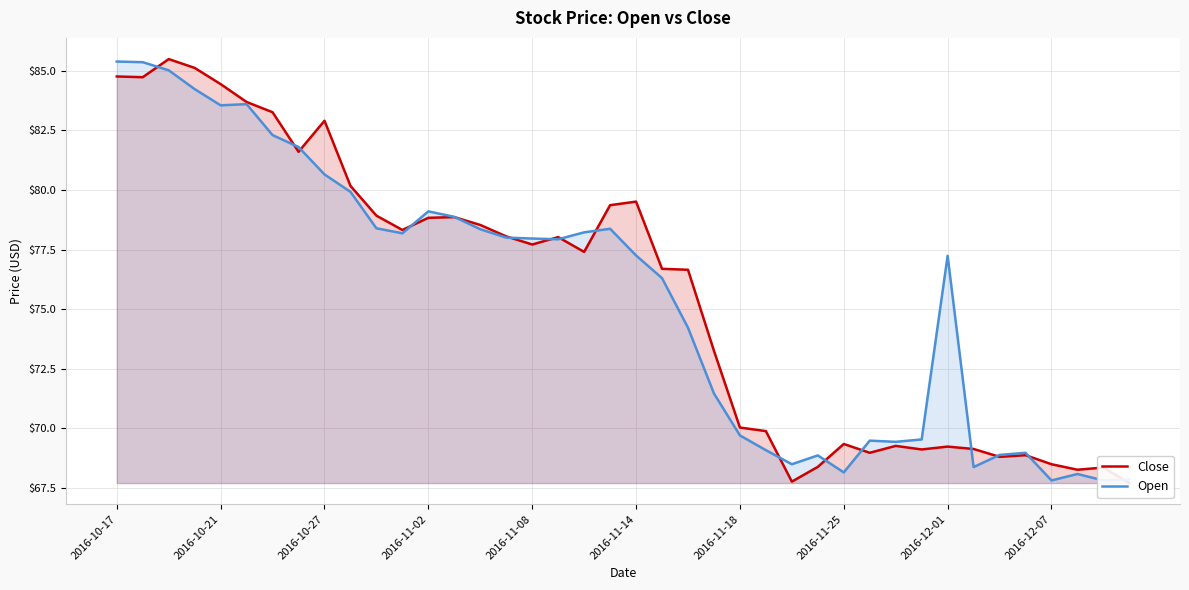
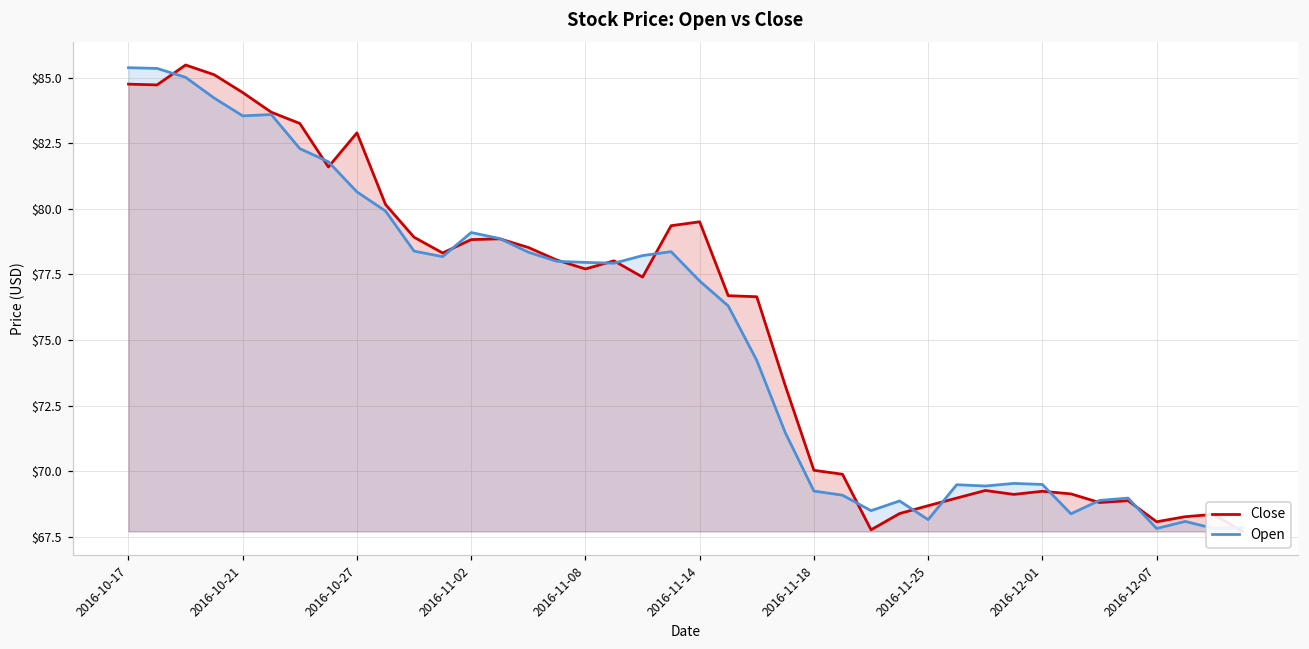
Open, 2016-11-18: $69.7 -> $69.2
Close, 2016-11-25: $69.3 -> $68.7
Open, 2016-12-01: $77.2 -> $69.5
Close, 2016-12-07: $68.5 -> $68.1
